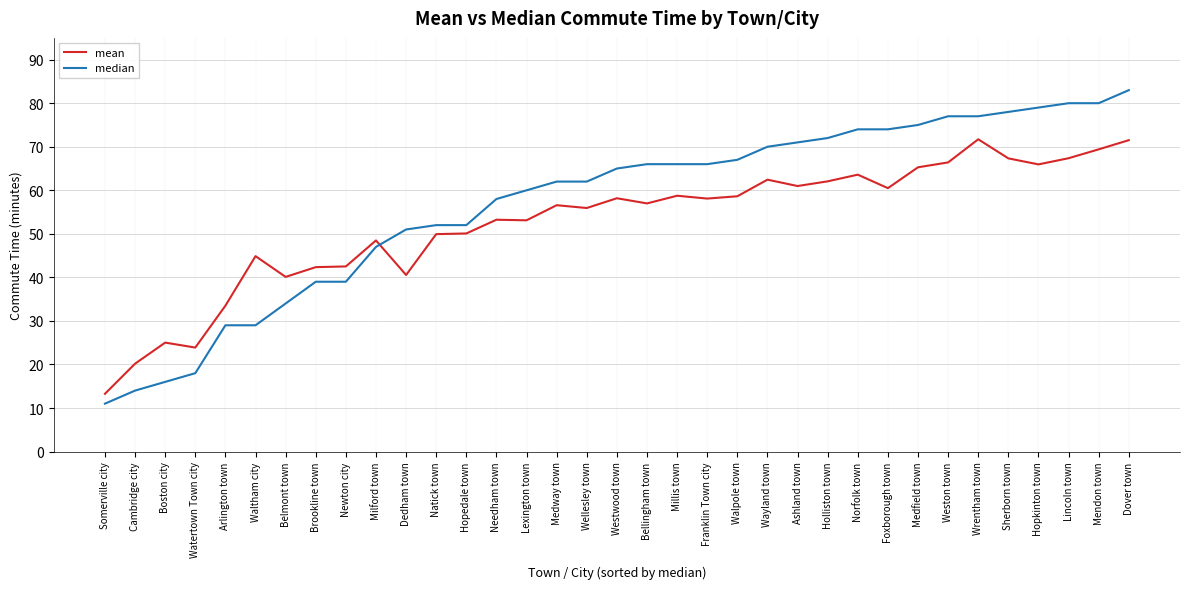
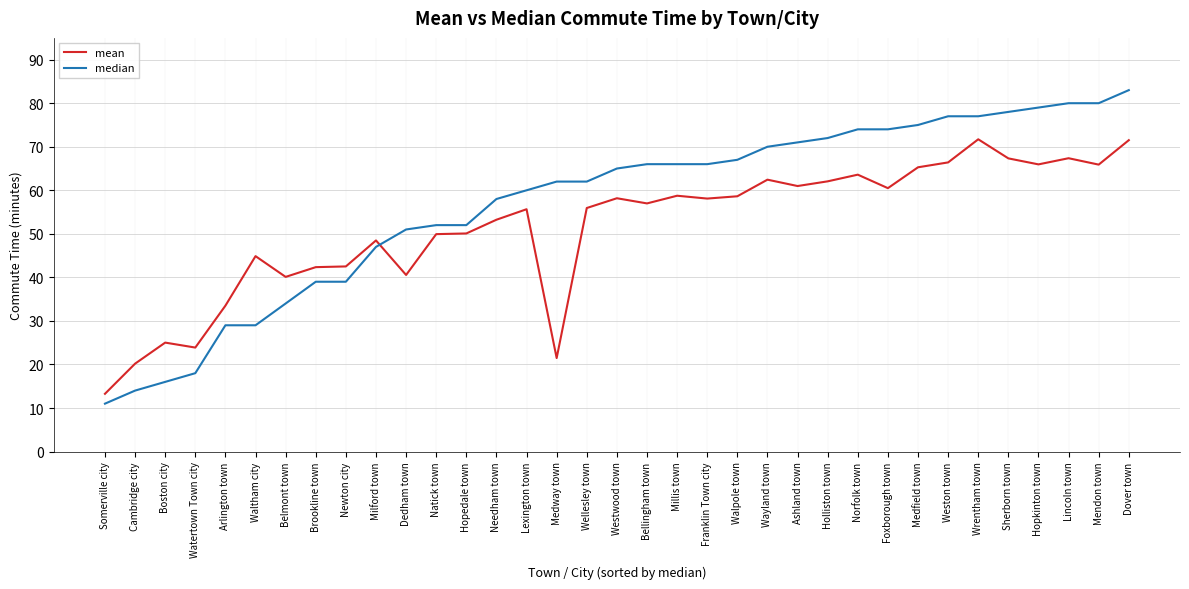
mean, Lexington town: 53 -> 56
mean, Medway town: 57 -> 21
mean, Mendon town: 69 -> 66
